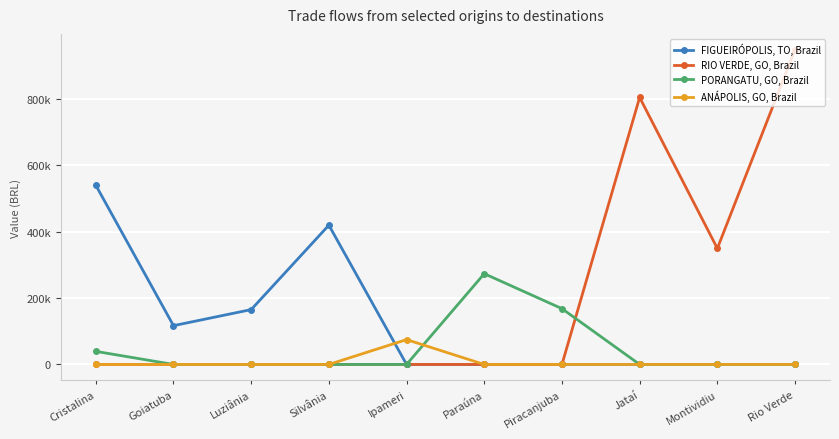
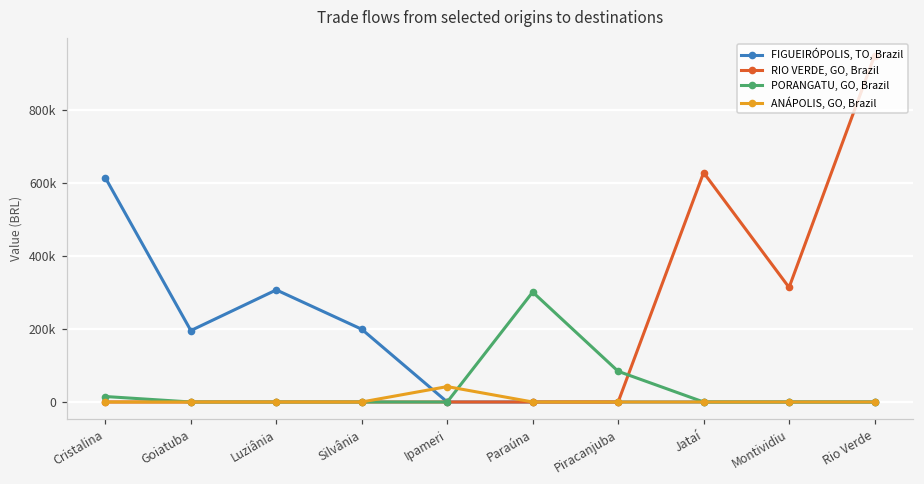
FIGUEIRÓPOLIS, TO, Brazil, Cristalina: 540000 -> 610000
PORANGATU, GO, Brazil, Cristalina: 40000 -> 10000
FIGUEIRÓPOLIS, TO, Brazil, Goiatuba: 120000 -> 200000
FIGUEIRÓPOLIS, TO, Brazil, Luziânia: 170000 -> 310000
FIGUEIRÓPOLIS, TO, Brazil, Silvânia: 420000 -> 200000
ANÁPOLIS, GO, Brazil, Ipameri: 70000 -> 40000
PORANGATU, GO, Brazil, Paraúna: 270000 -> 300000
PORANGATU, GO, Brazil, Piracanjuba: 170000 -> 80000
RIO VERDE, GO, Brazil, Jataí: 800000 -> 630000
RIO VERDE, GO, Brazil, Montividiu: 350000 -> 310000
